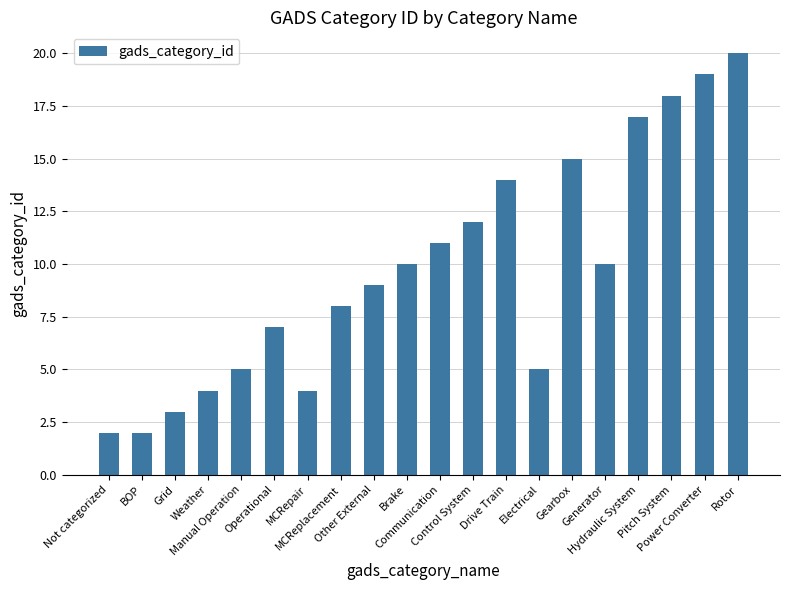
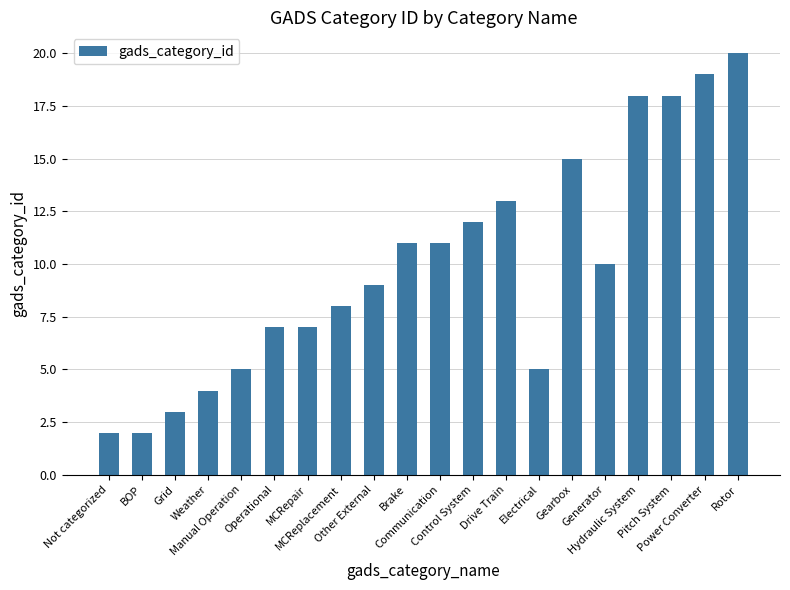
MCRepair: 4 -> 7
Brake: 10 -> 11
Drive Train: 14 -> 13
Hydraulic System: 17 -> 18
